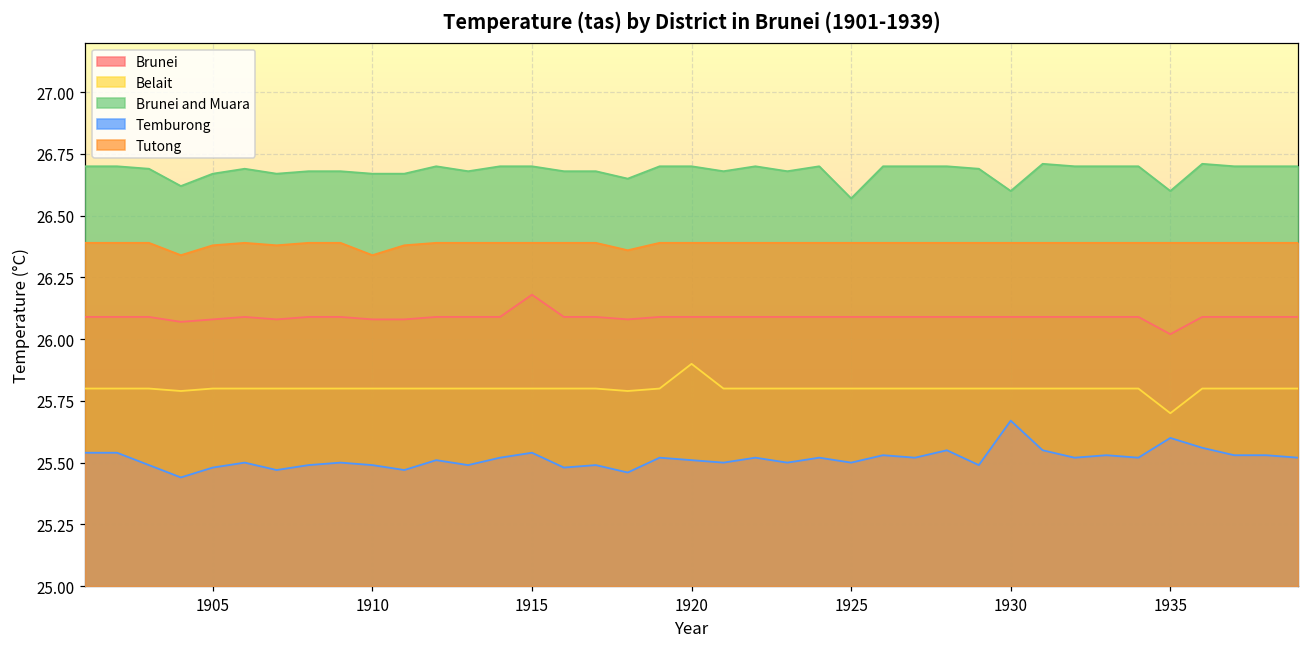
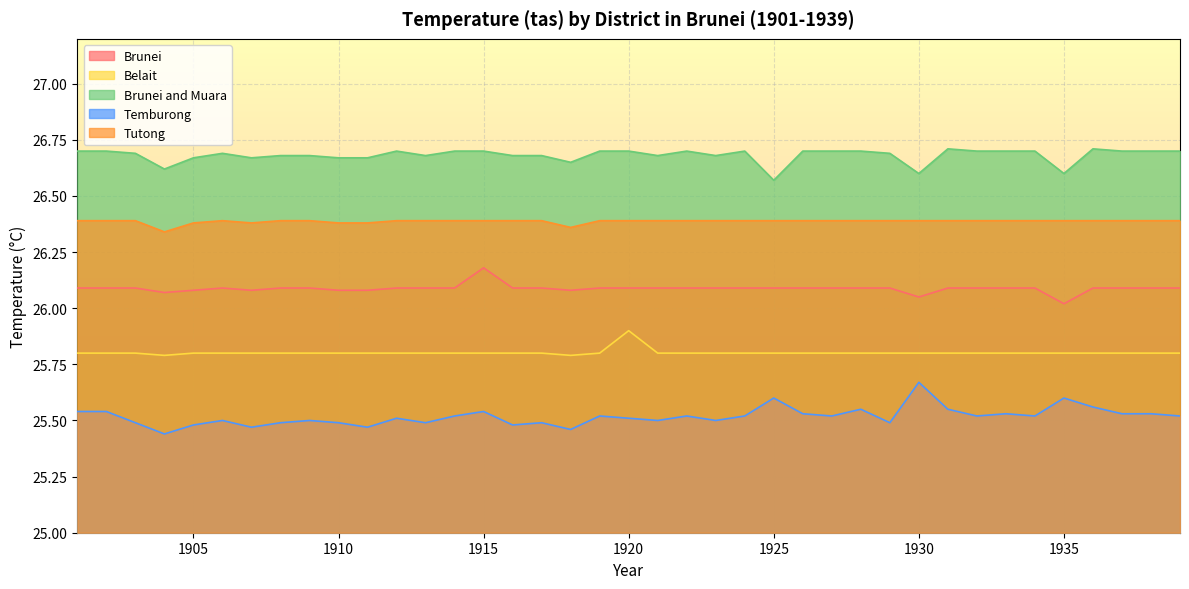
Tutong, 1910: 26.34 -> 26.38
Temburong, 1925: 25.5 -> 25.6
Brunei, 1930: 26.09 -> 26.05
Belait, 1935: 25.7 -> 25.8
